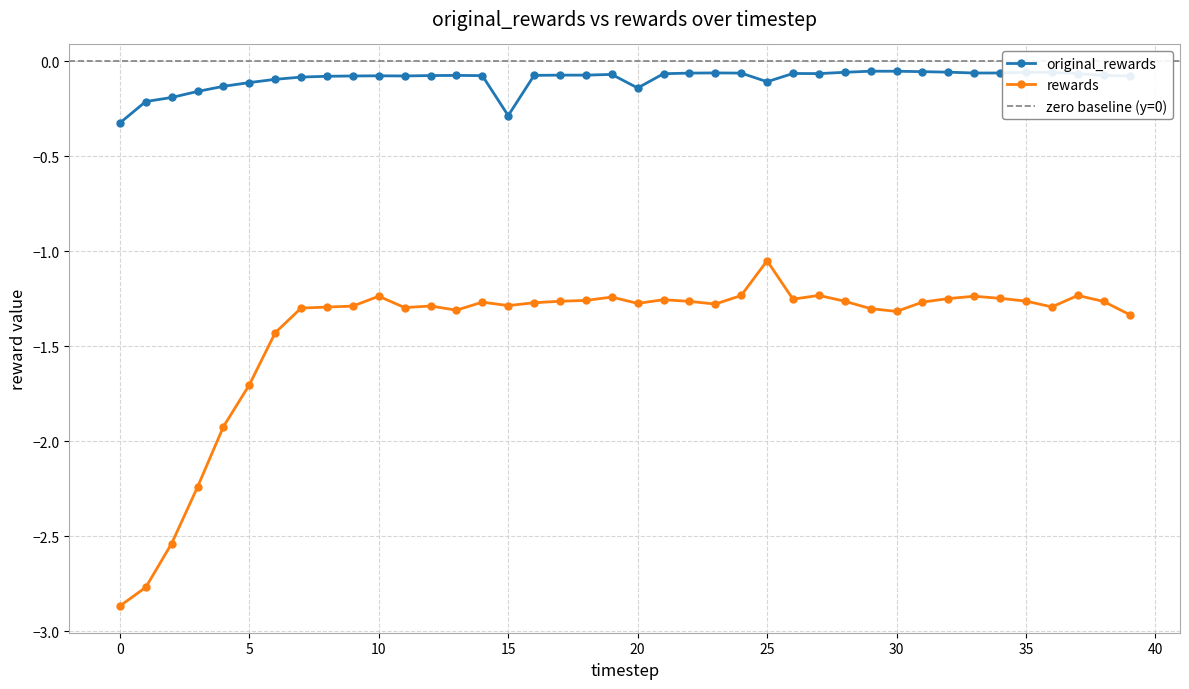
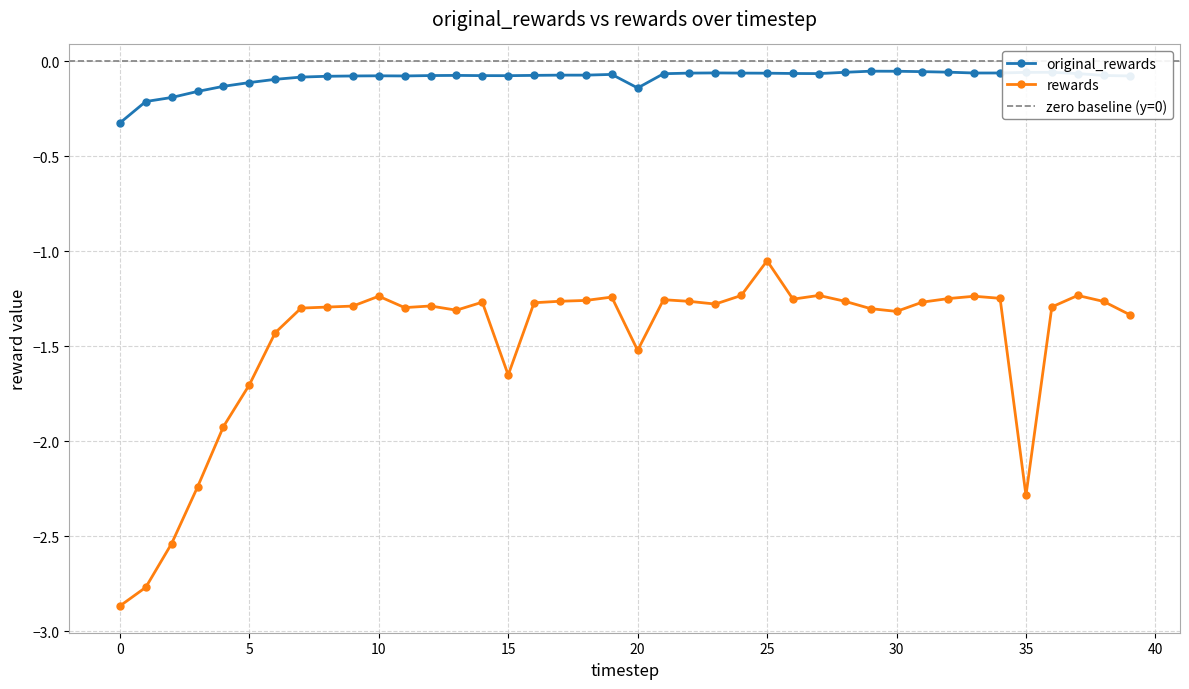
original_rewards, 15: -0.29 -> -0.07
rewards, 15: -1.29 -> -1.65
rewards, 20: -1.27 -> -1.52
original_rewards, 25: -0.11 -> -0.06
rewards, 35: -1.26 -> -2.29
